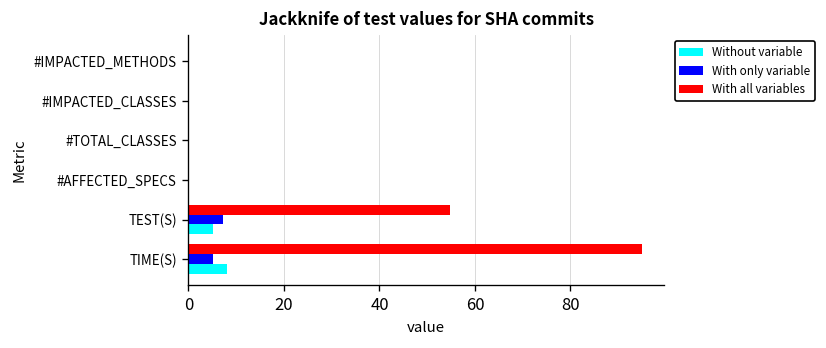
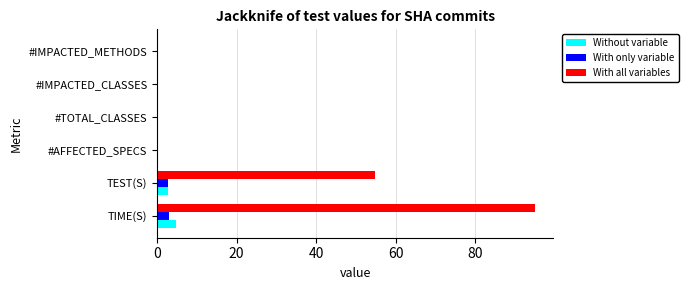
With only variable, TEST(S): 7 -> 3
Without variable, TEST(S): 5 -> 3
With only variable, TIME(S): 5 -> 3
Without variable, TIME(S): 8 -> 5
